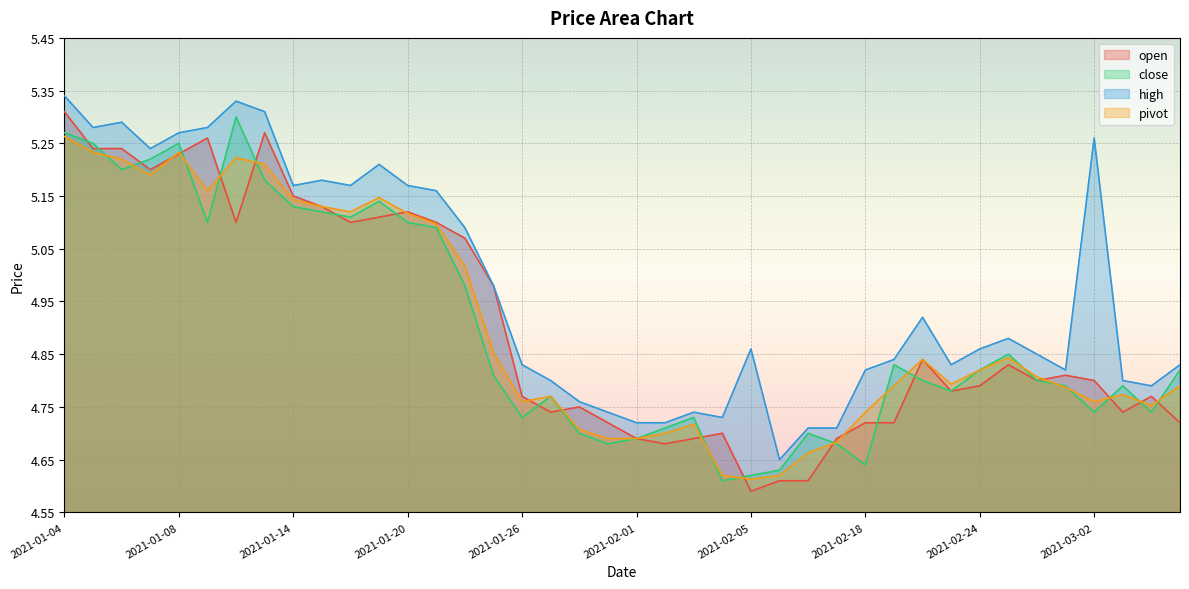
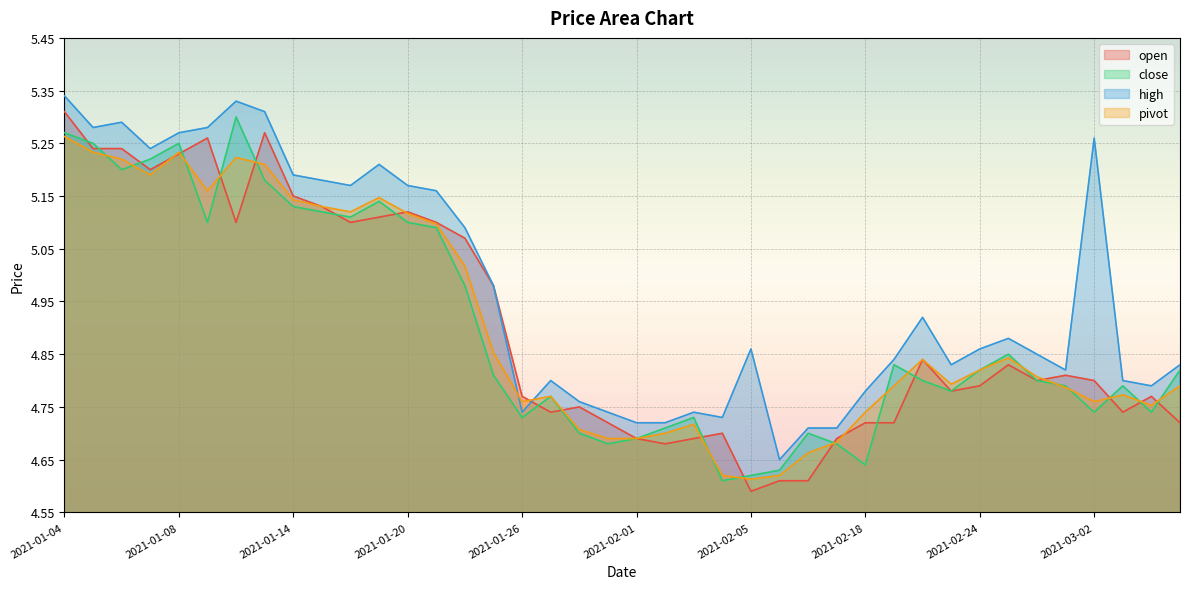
high, 2021-01-14: 5.17 -> 5.19
high, 2021-01-26: 4.83 -> 4.74
high, 2021-02-18: 4.82 -> 4.78
